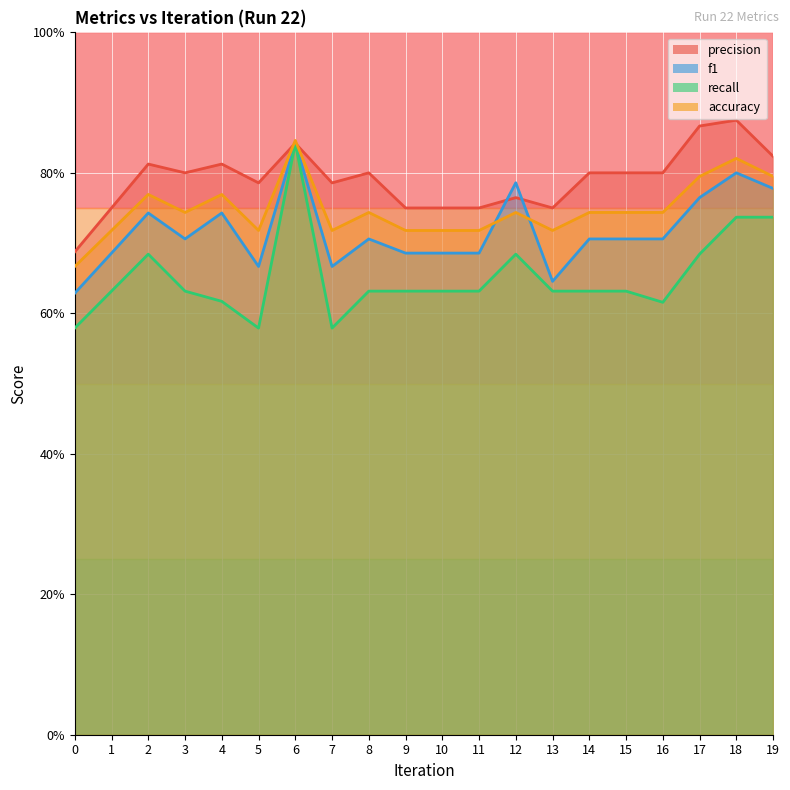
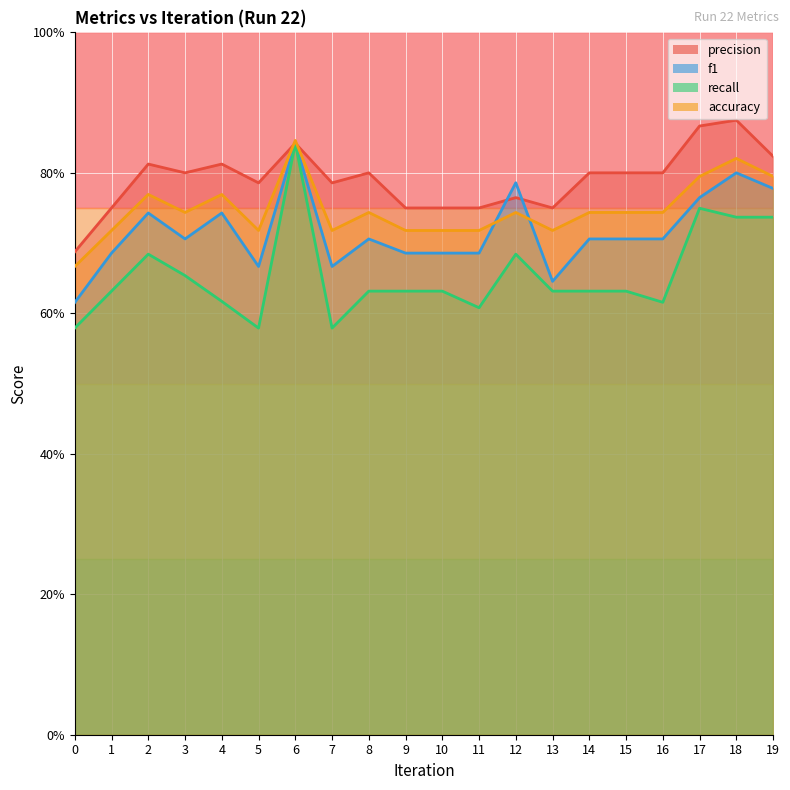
f1, 0: 63% -> 62%
recall, 3: 63% -> 65%
recall, 11: 63% -> 61%
recall, 17: 68% -> 75%
